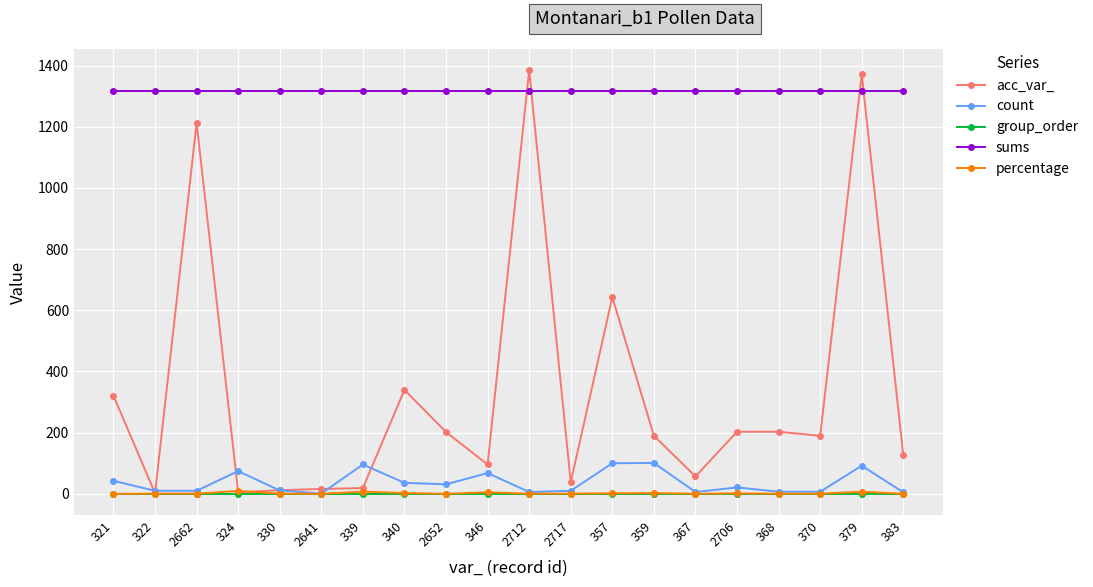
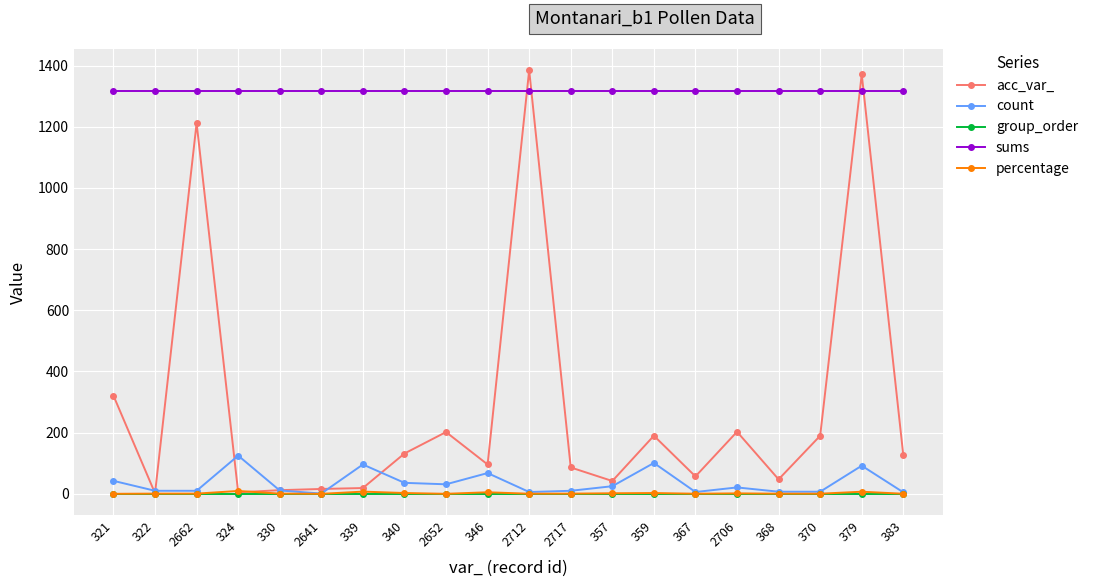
count, 324: 70 -> 130
acc_var_, 340: 340 -> 130
acc_var_, 2717: 40 -> 90
acc_var_, 357: 640 -> 40
count, 357: 100 -> 30
acc_var_, 368: 200 -> 50
